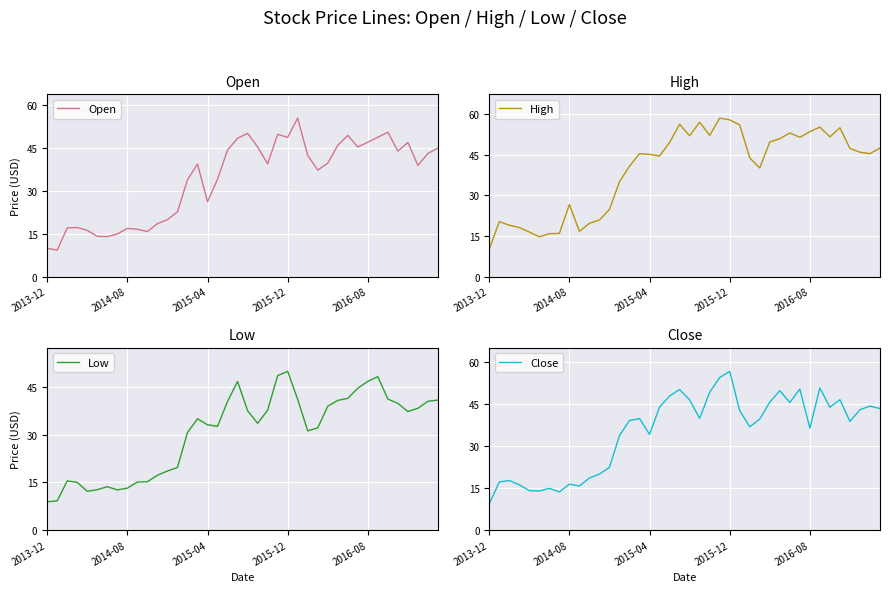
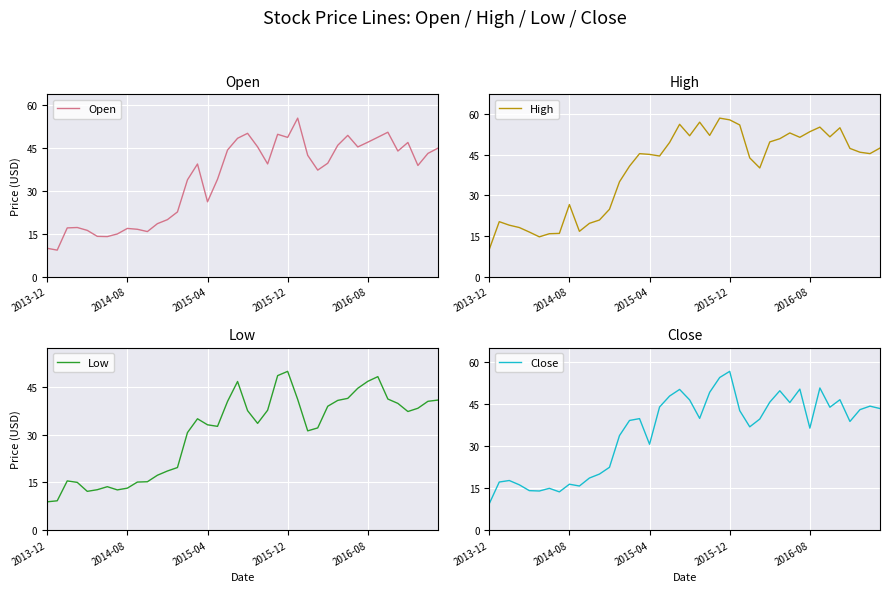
Close, 2015-04: 34 -> 31
